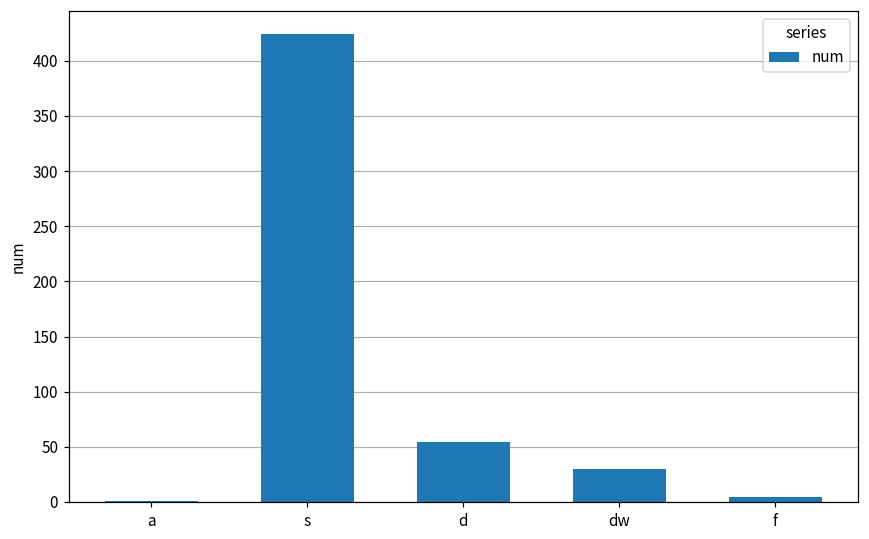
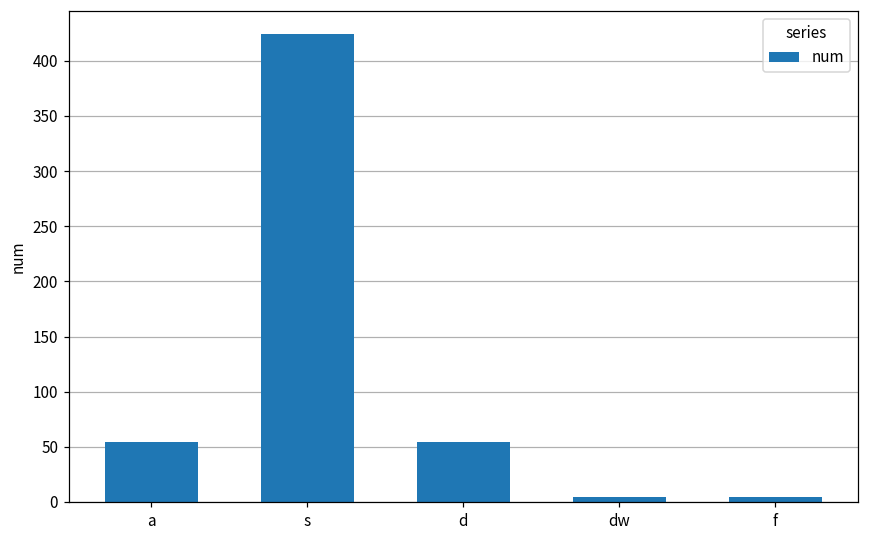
a: 1 -> 54
dw: 30 -> 4
